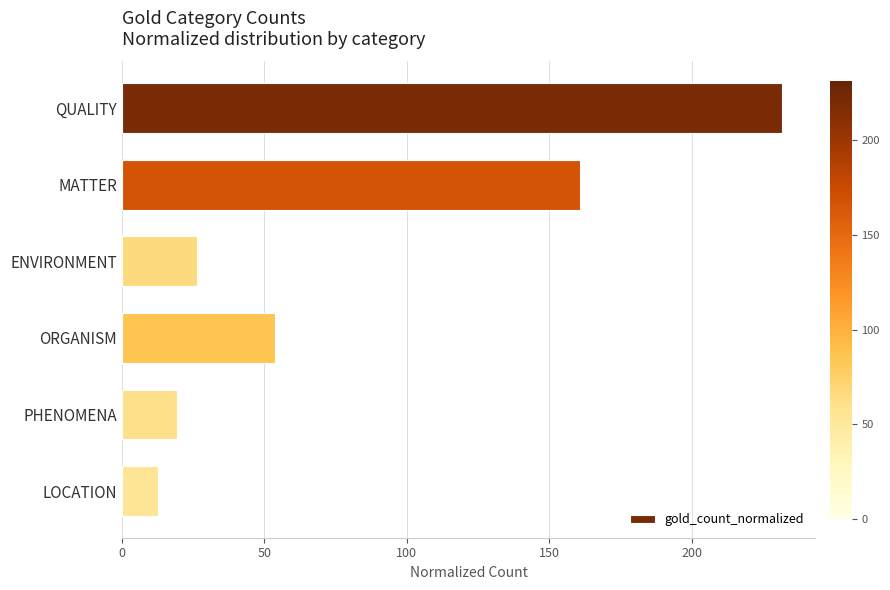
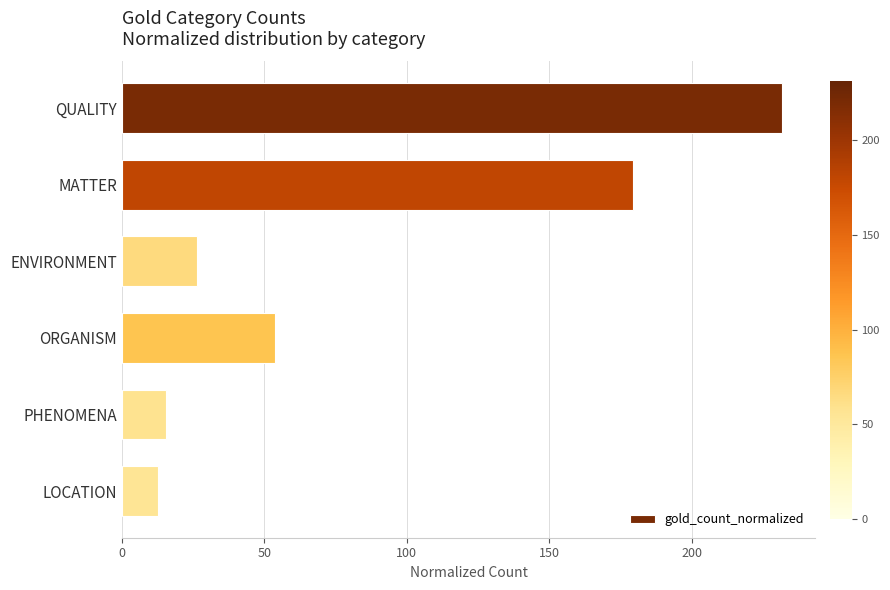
MATTER: 161 -> 179
PHENOMENA: 19 -> 15
